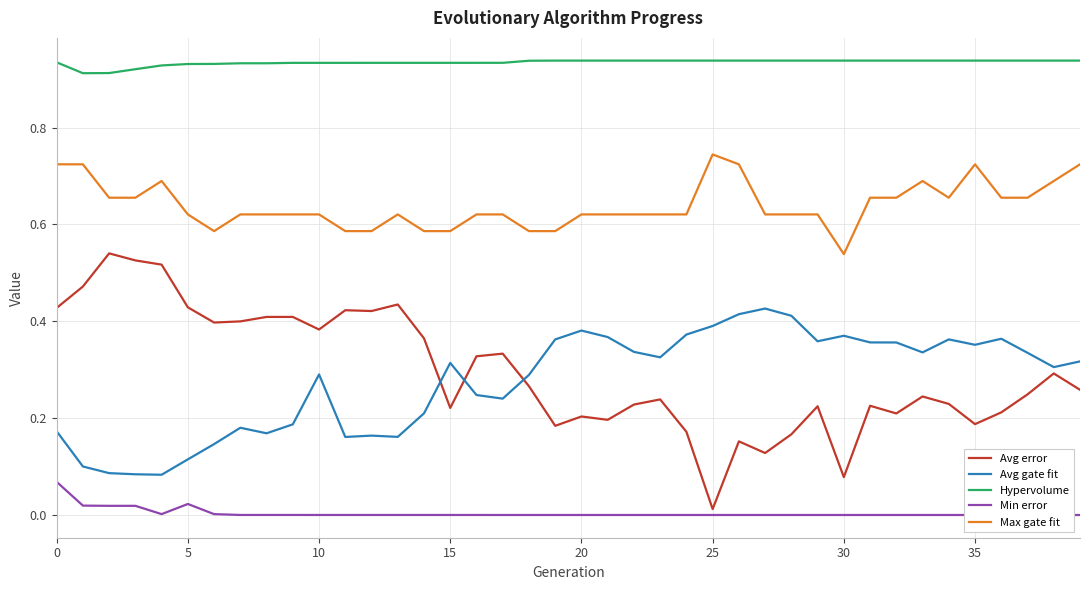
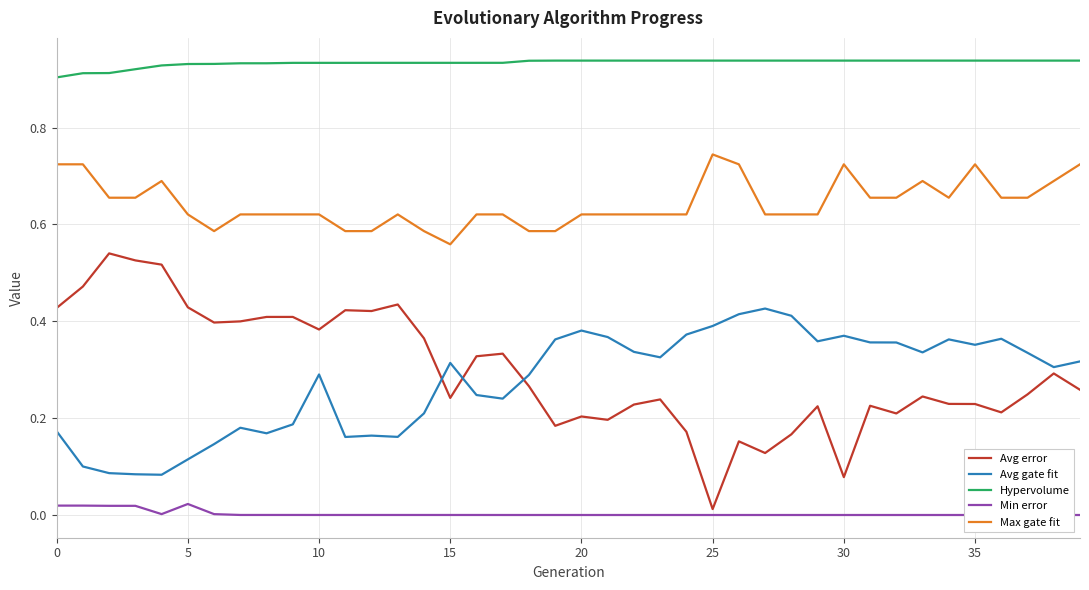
Hypervolume, 0: 0.93 -> 0.90
Min error, 0: 0.07 -> 0.02
Avg error, 15: 0.22 -> 0.24
Max gate fit, 15: 0.59 -> 0.56
Max gate fit, 30: 0.54 -> 0.72
Avg error, 35: 0.19 -> 0.23
